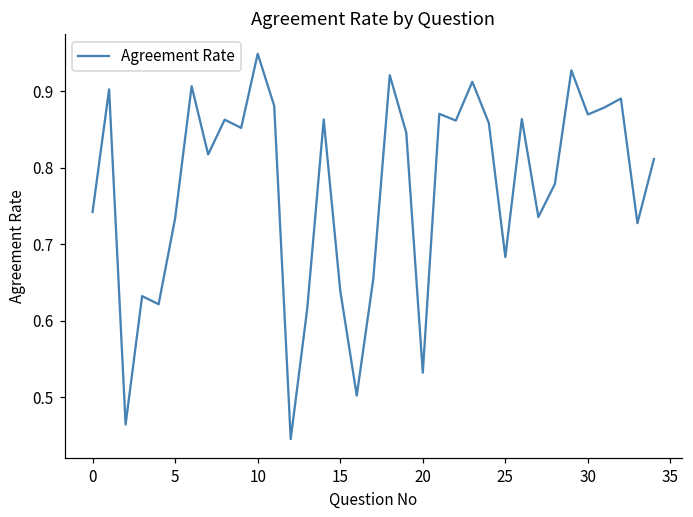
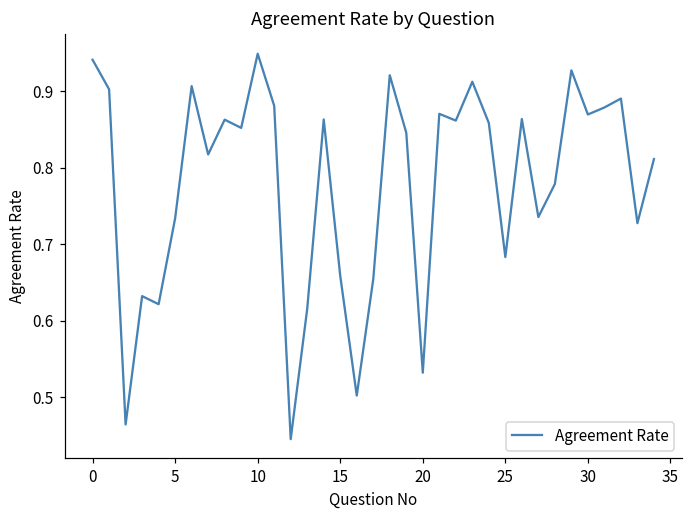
0: 0.74 -> 0.94
15: 0.64 -> 0.66
